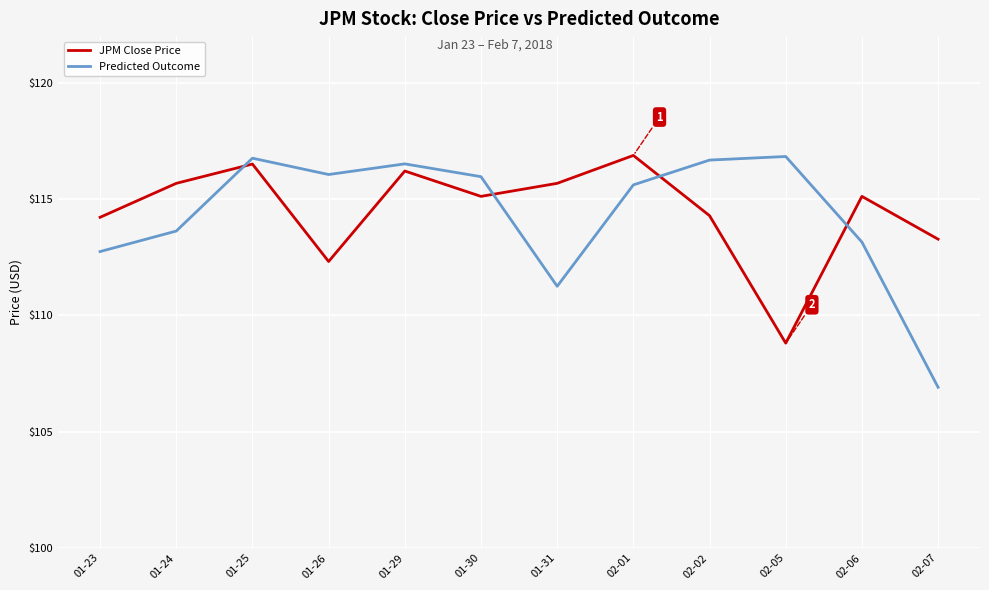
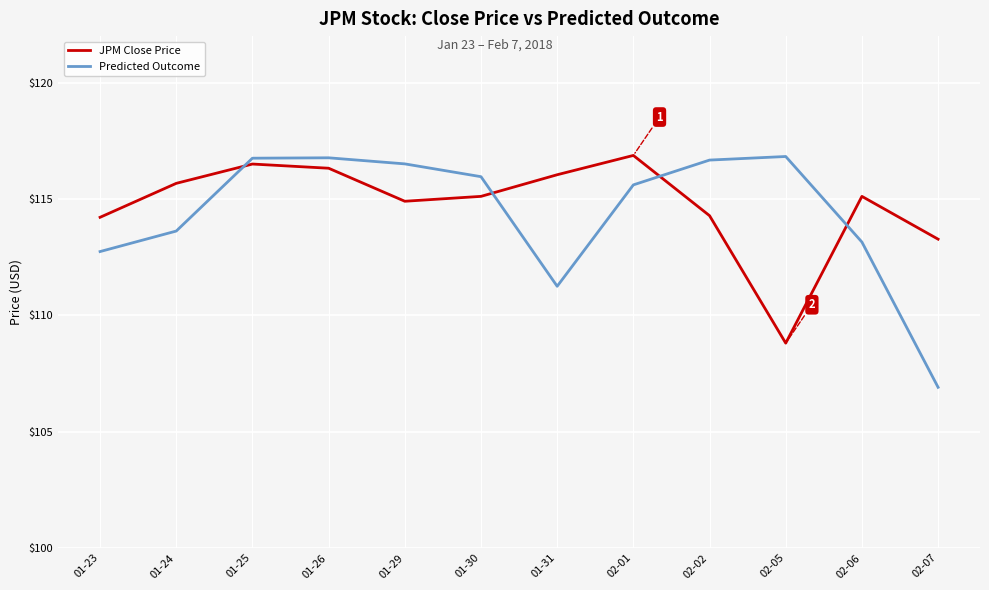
JPM Close Price, 01-26: $112.3 -> $116.3
Predicted Outcome, 01-26: $116.0 -> $116.8
JPM Close Price, 01-29: $116.2 -> $114.9
JPM Close Price, 01-31: $115.7 -> $116.0
